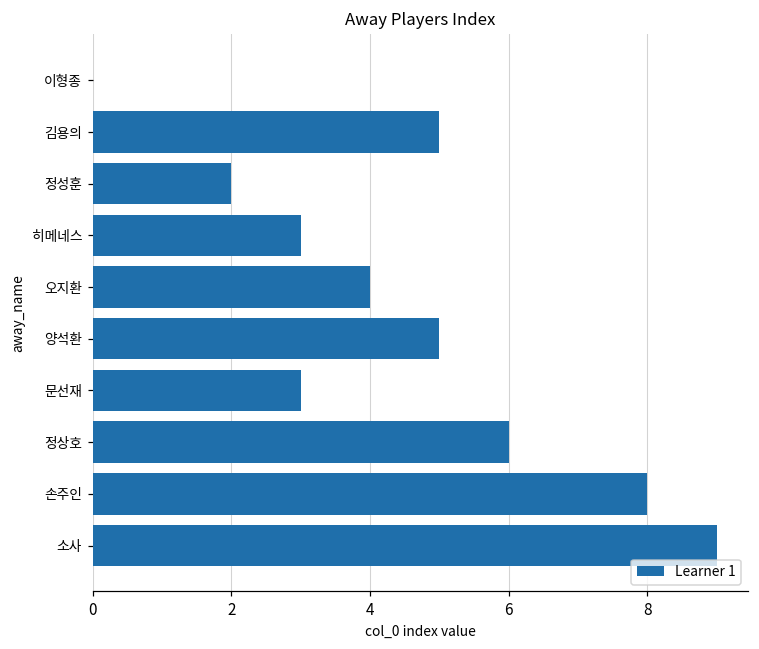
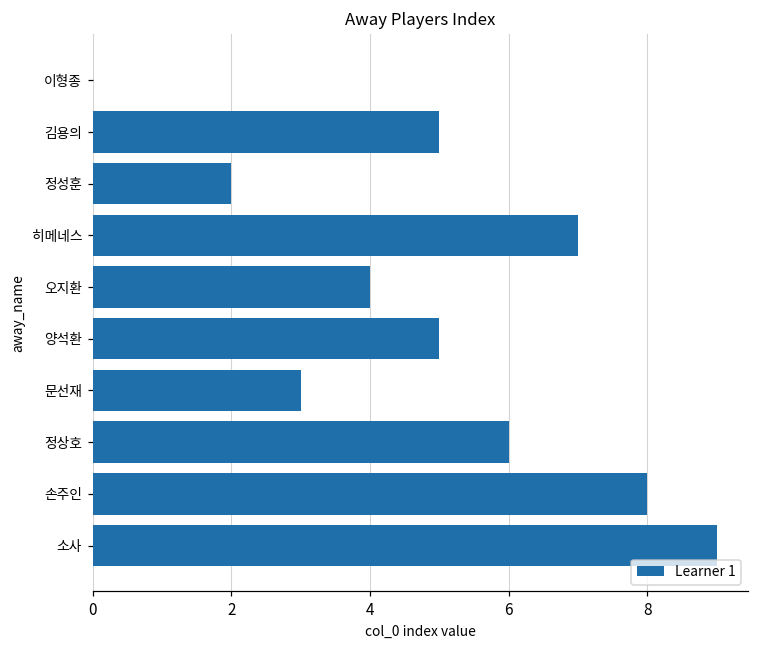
히메네스: 3 -> 7
